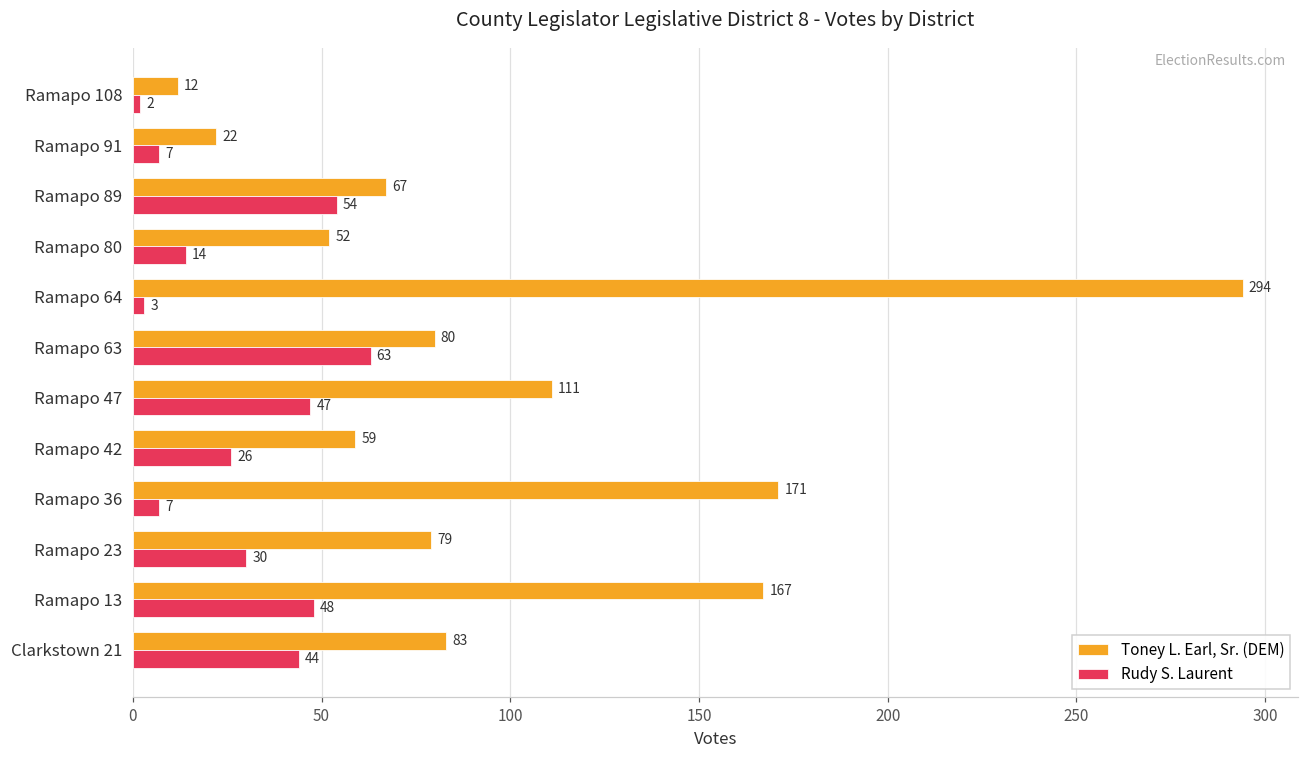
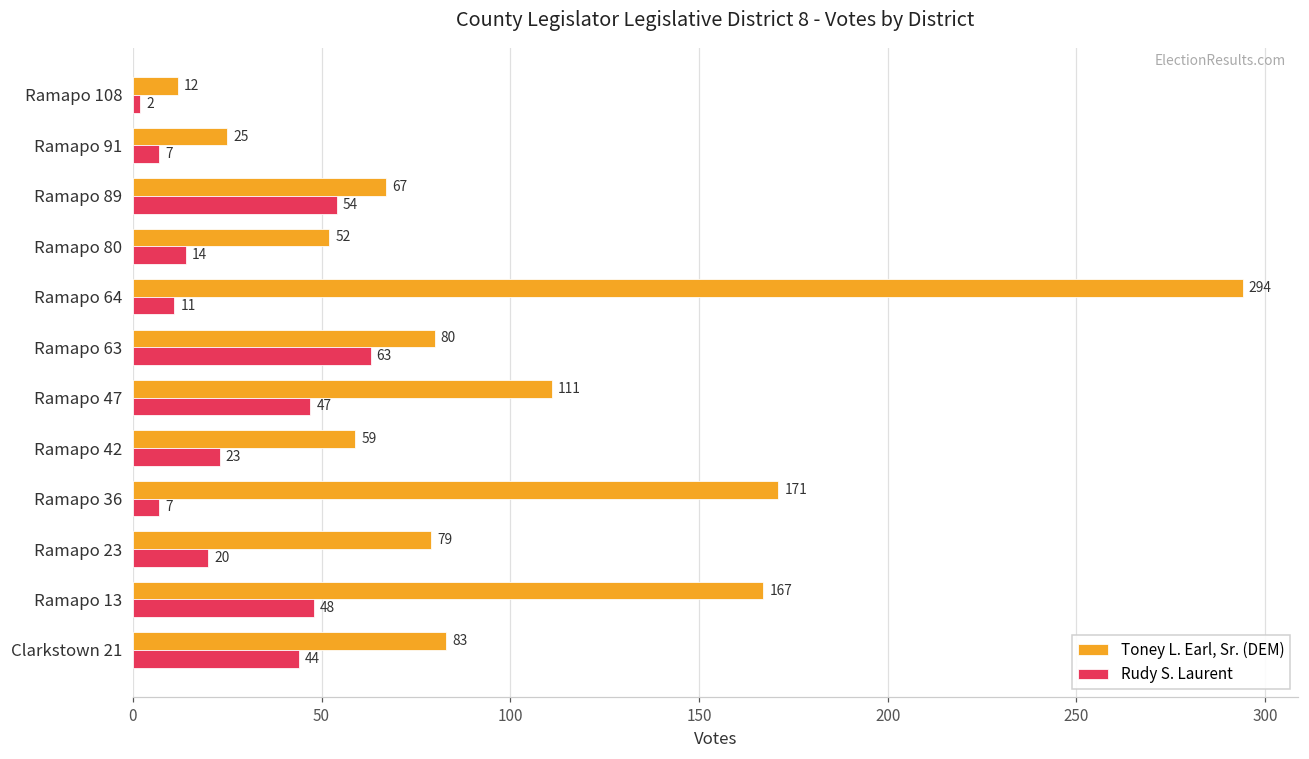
Toney L. Earl, Sr. (DEM), Ramapo 91: 22 -> 25
Rudy S. Laurent, Ramapo 64: 3 -> 11
Rudy S. Laurent, Ramapo 42: 26 -> 23
Rudy S. Laurent, Ramapo 23: 30 -> 20
